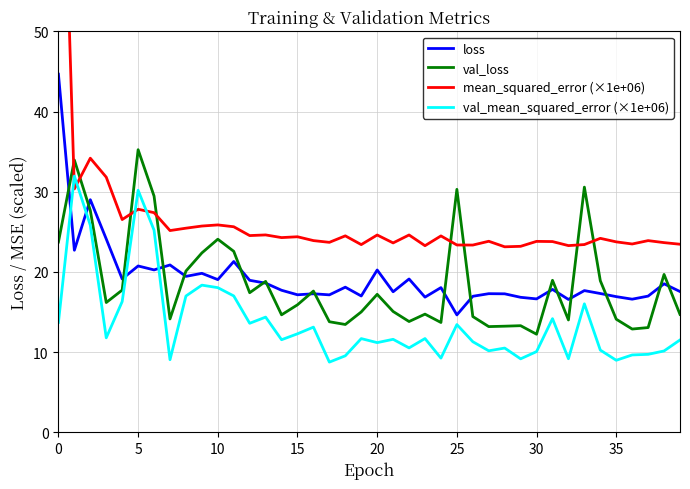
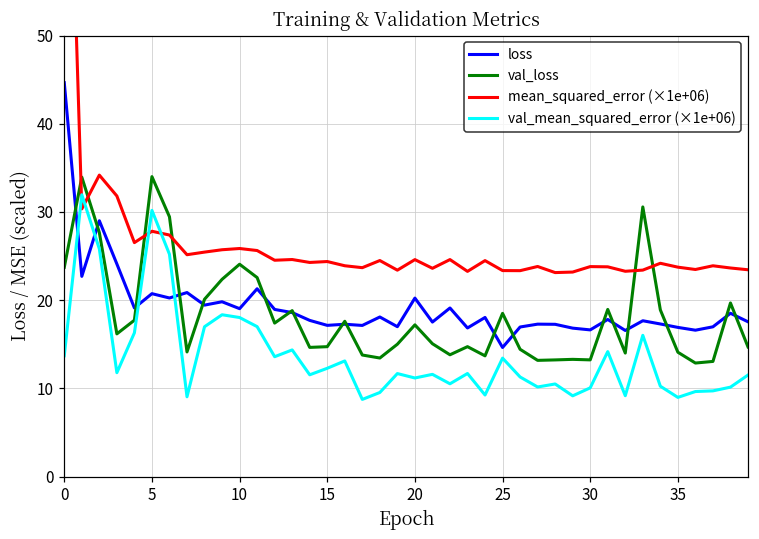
val_loss, 5: 35 -> 34
val_loss, 15: 16 -> 15
val_loss, 25: 30 -> 19
val_loss, 30: 12 -> 13
